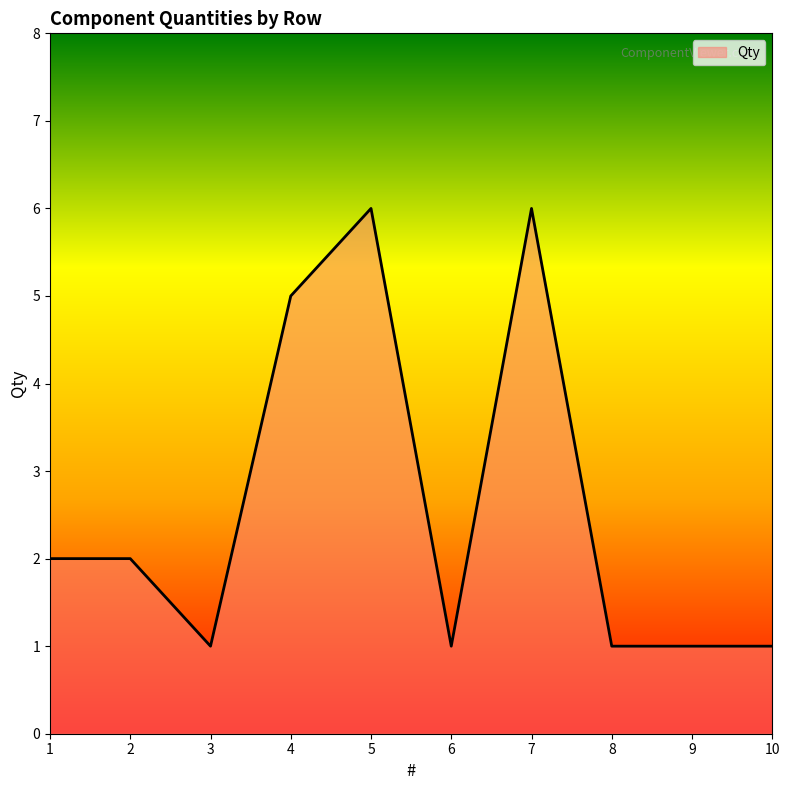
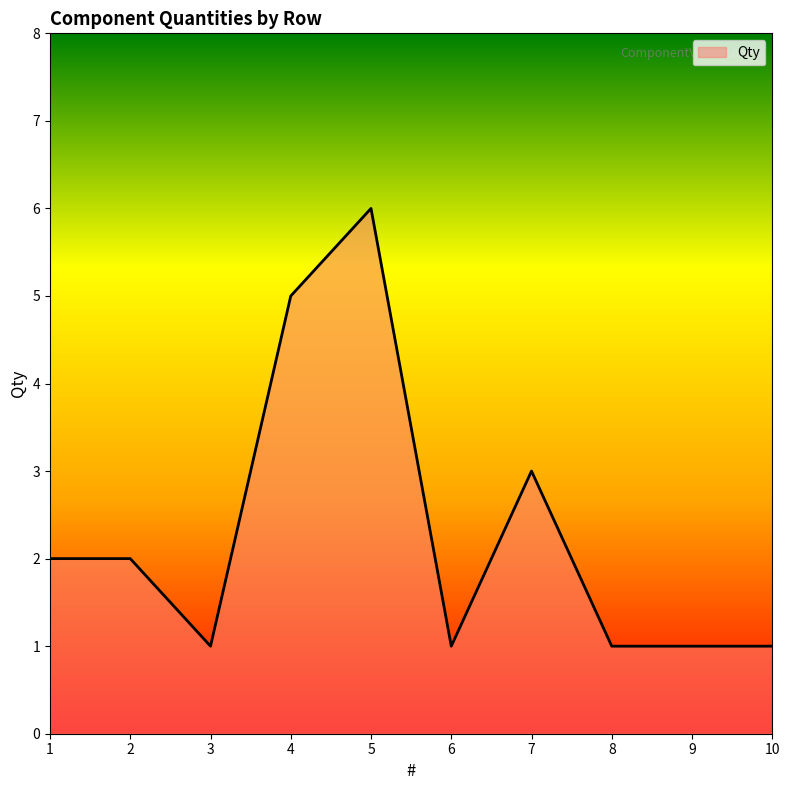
7: 6 -> 3
